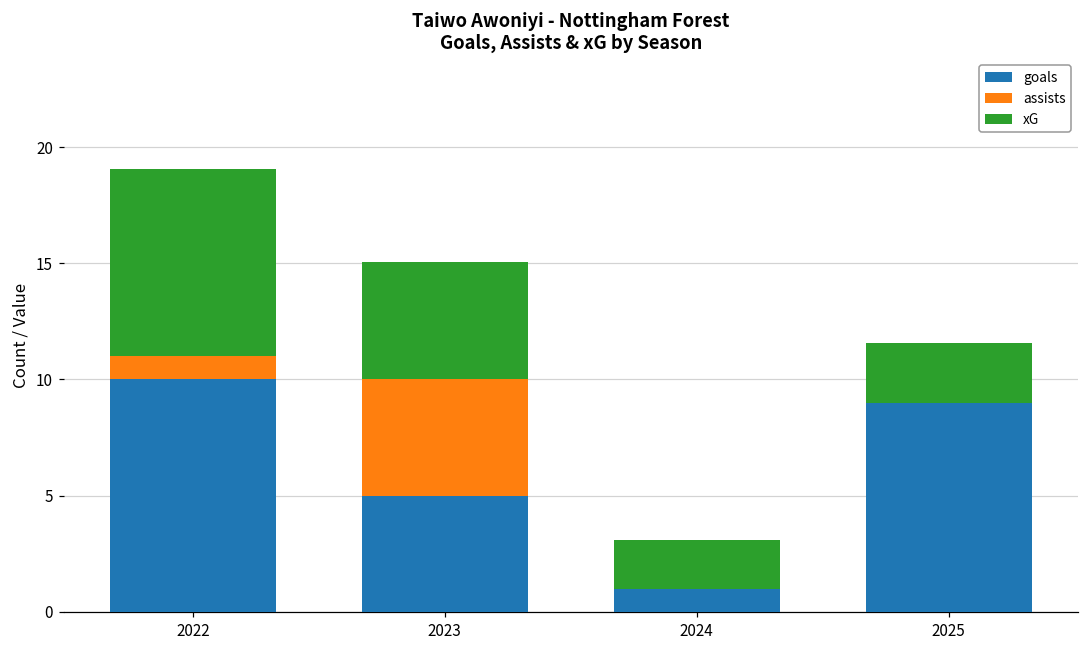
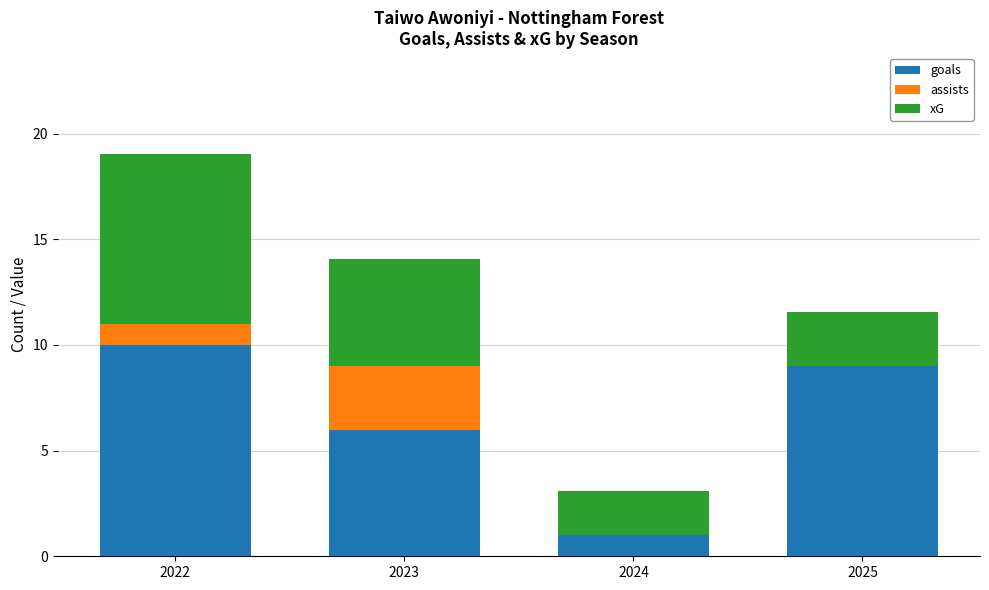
goals, 2023: 5 -> 6
assists, 2023: 5 -> 3
